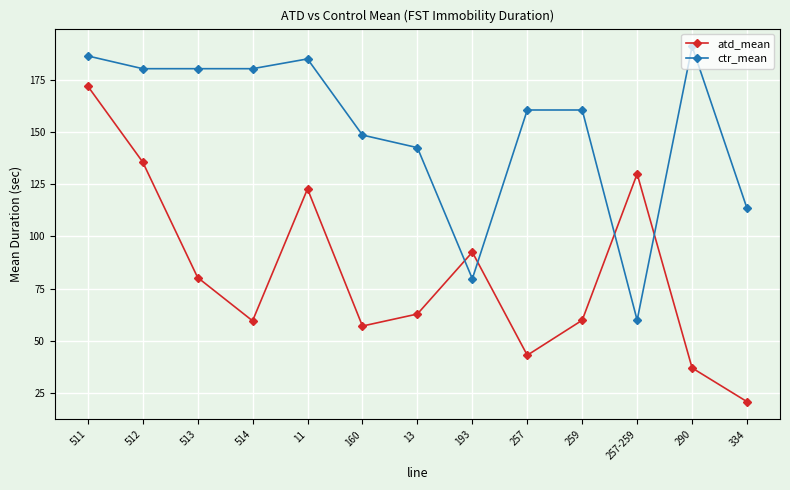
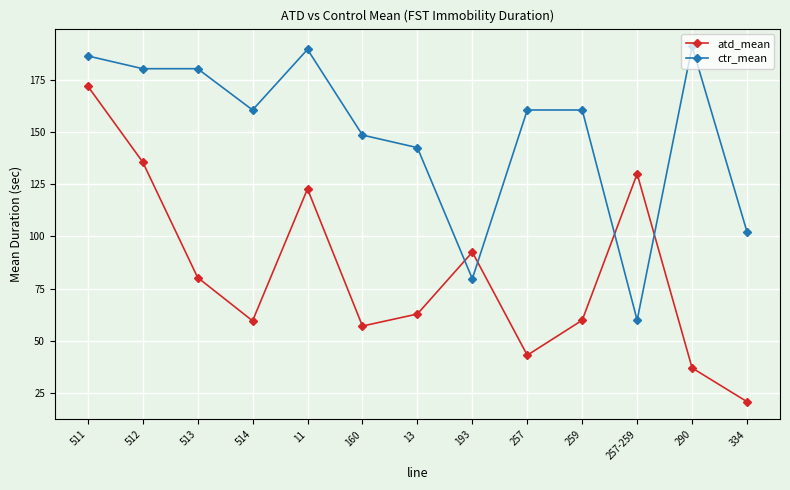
ctr_mean, 514: 180 -> 161
ctr_mean, 11: 185 -> 190
ctr_mean, 334: 113 -> 102
